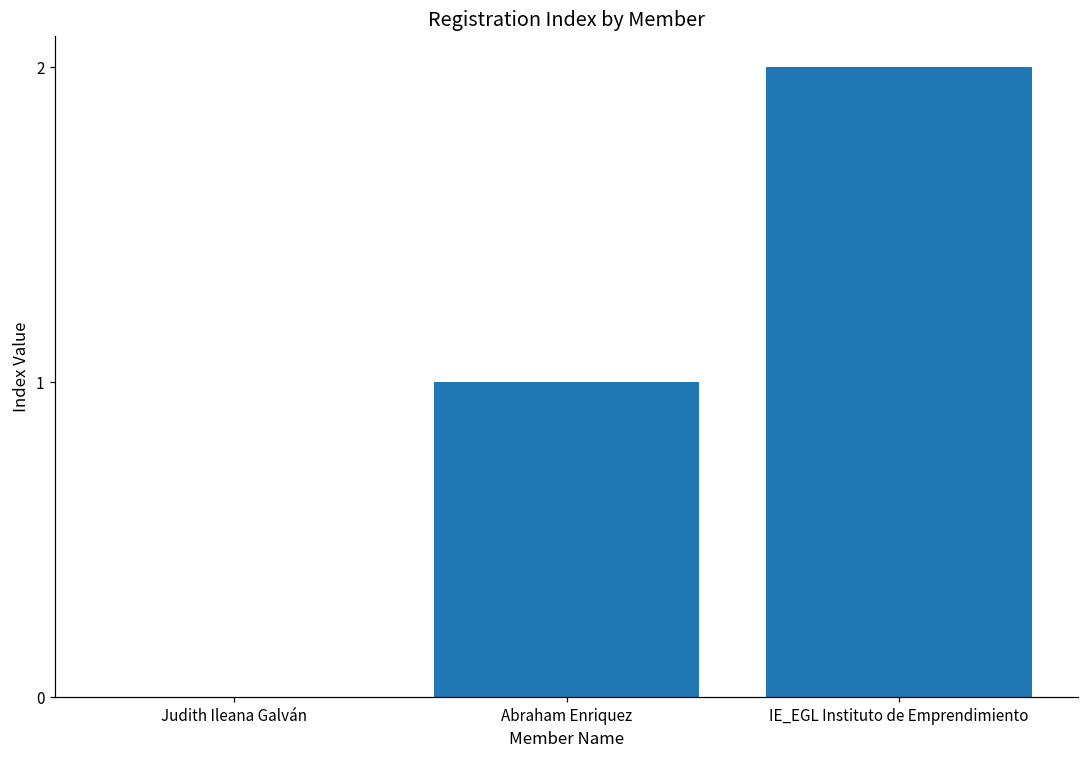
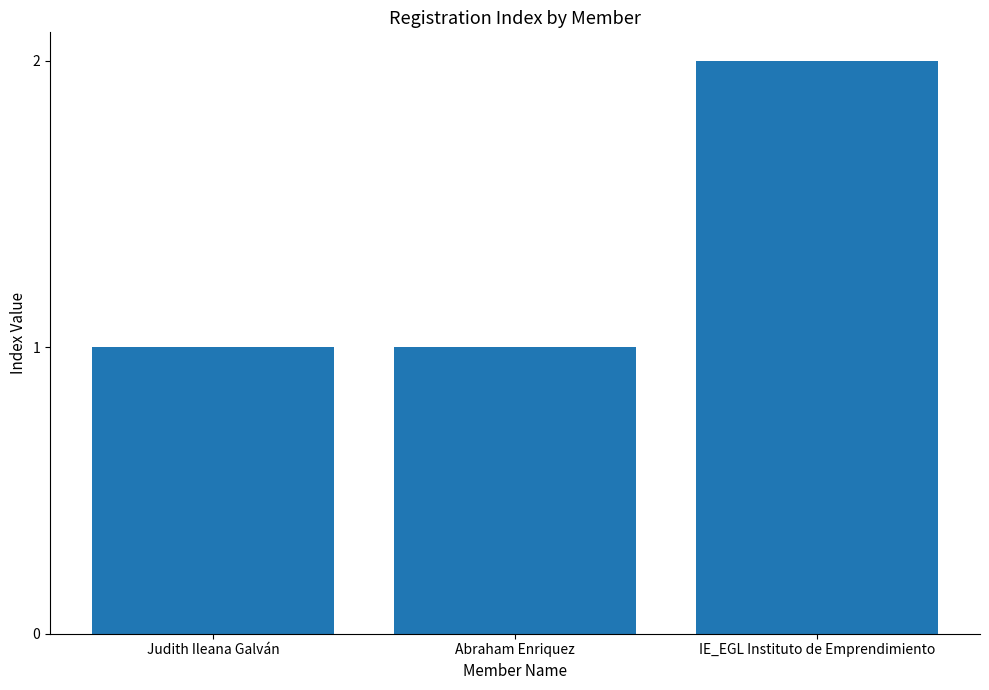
Judith Ileana Galván: 0 -> 1
